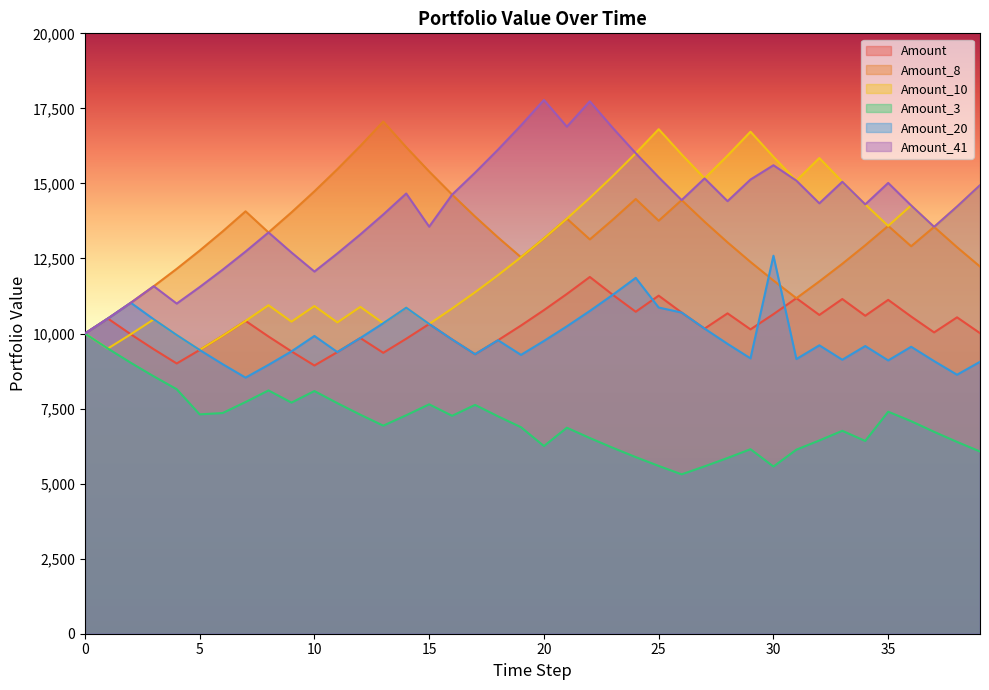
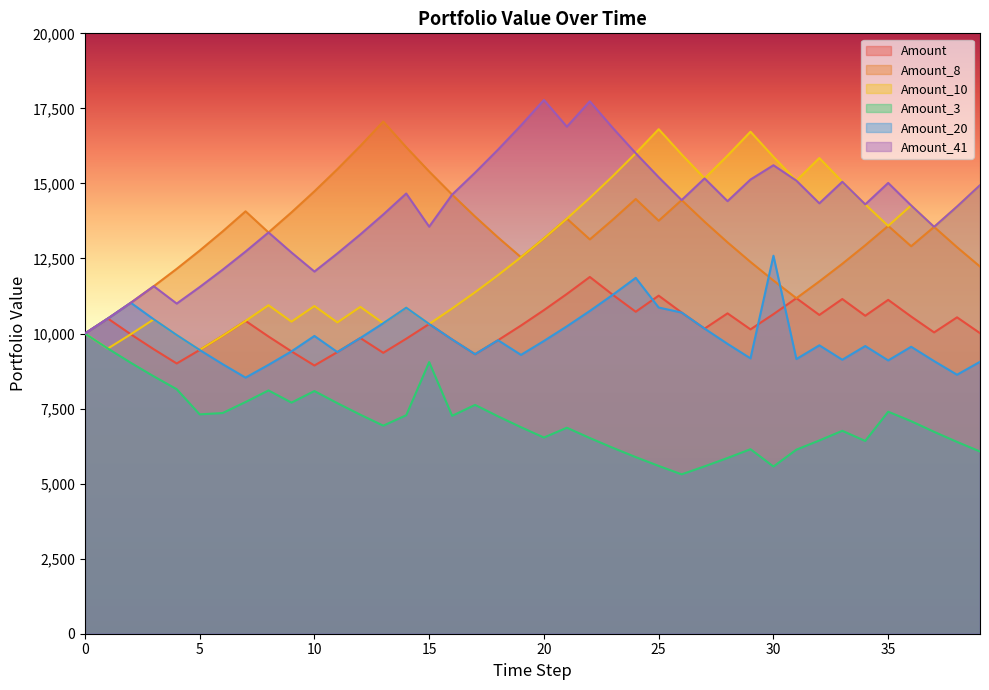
Amount_3, 15: 7,600 -> 9,000
Amount_3, 20: 6,300 -> 6,500
